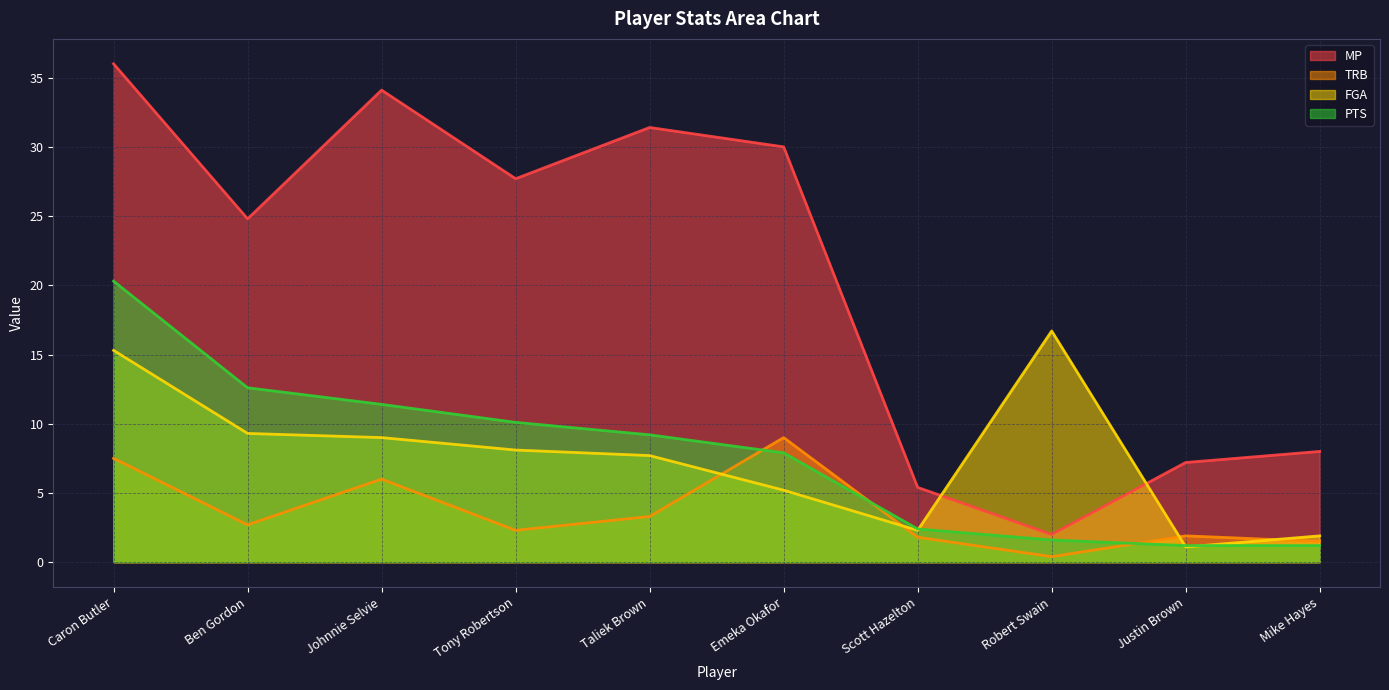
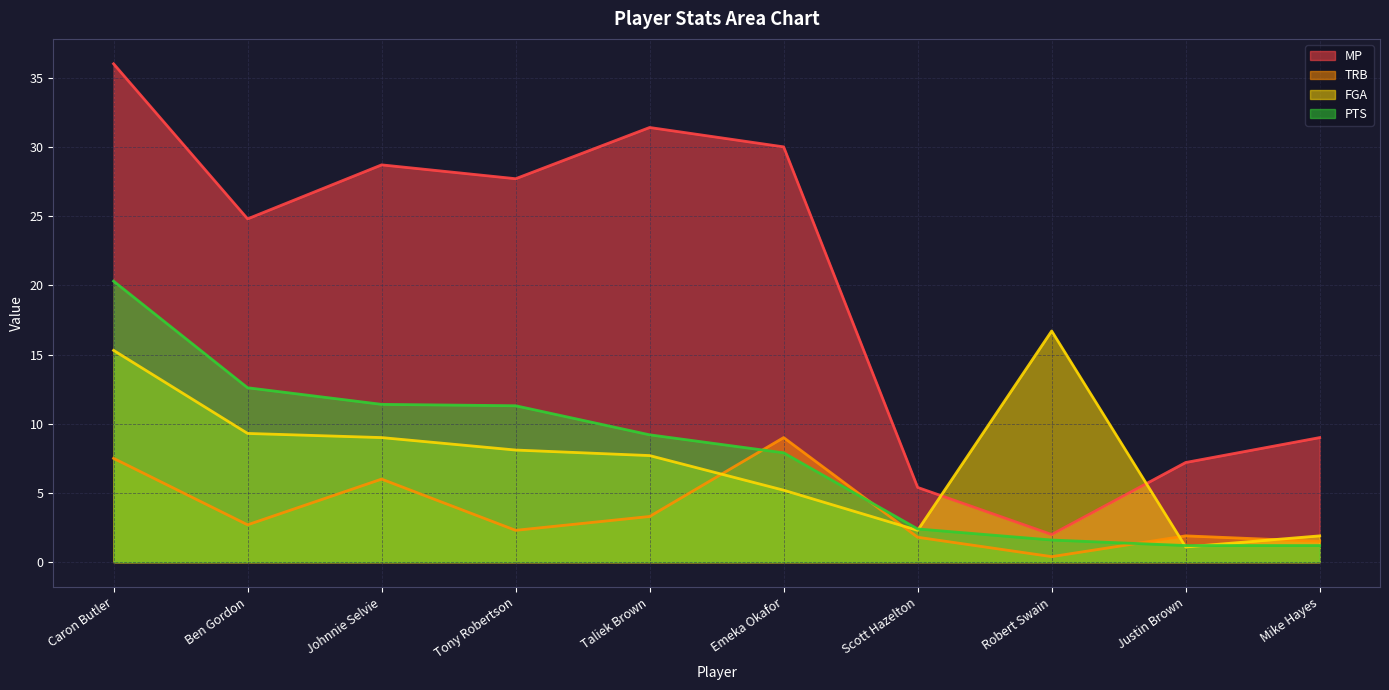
MP, Johnnie Selvie: 34.1 -> 28.7
PTS, Tony Robertson: 10.1 -> 11.3
MP, Mike Hayes: 8 -> 9
